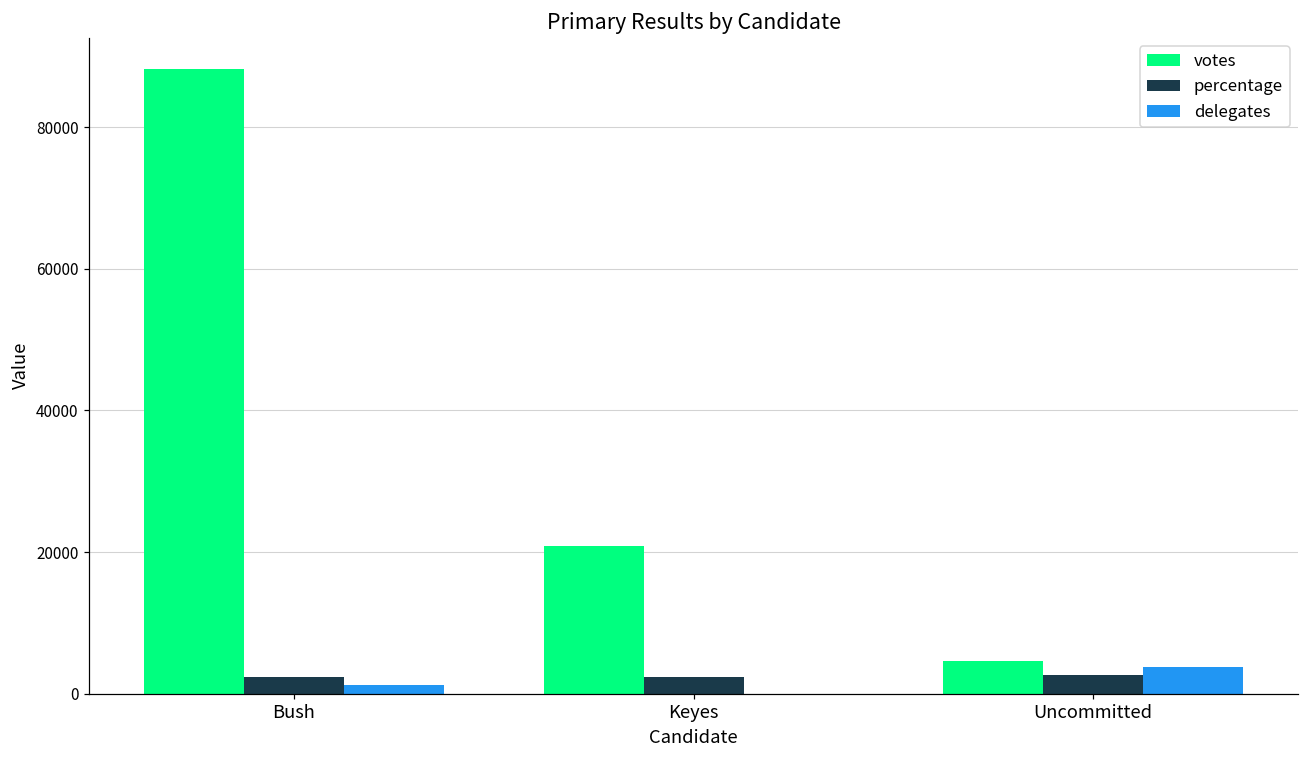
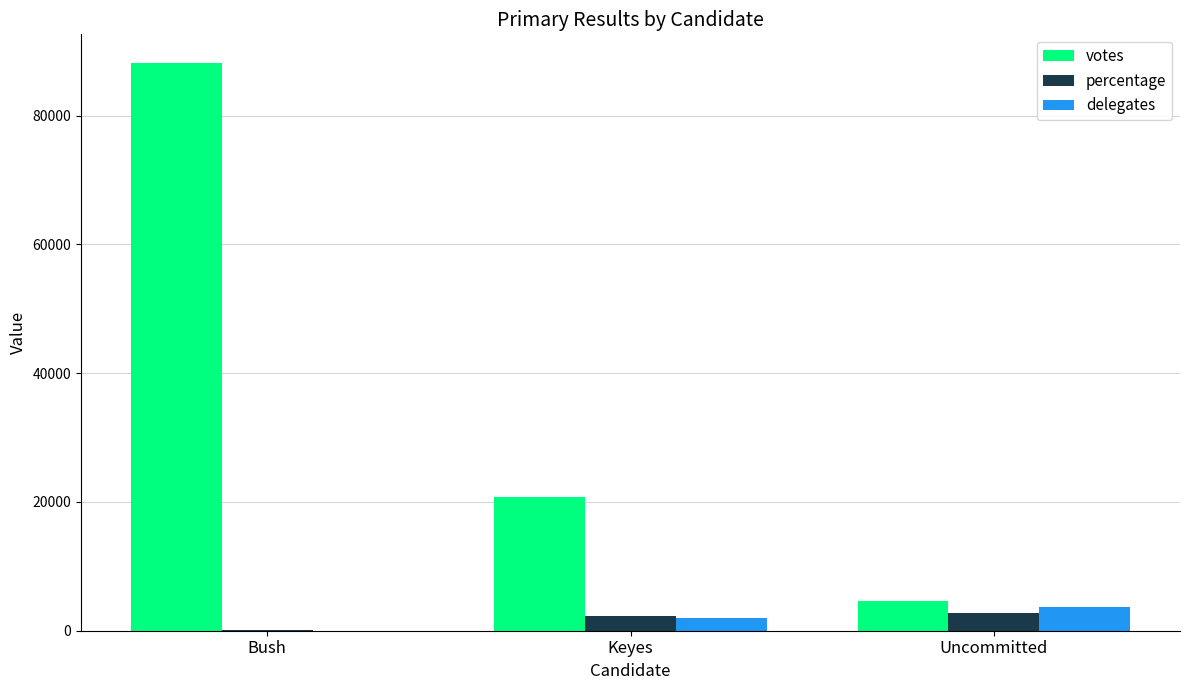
percentage, Bush: 2000 -> 0
delegates, Bush: 1000 -> 0
delegates, Keyes: 0 -> 2000
